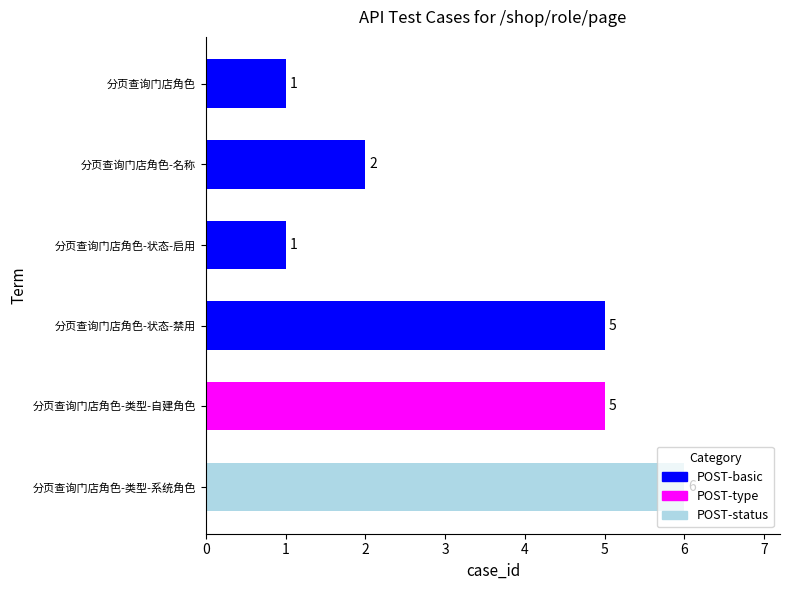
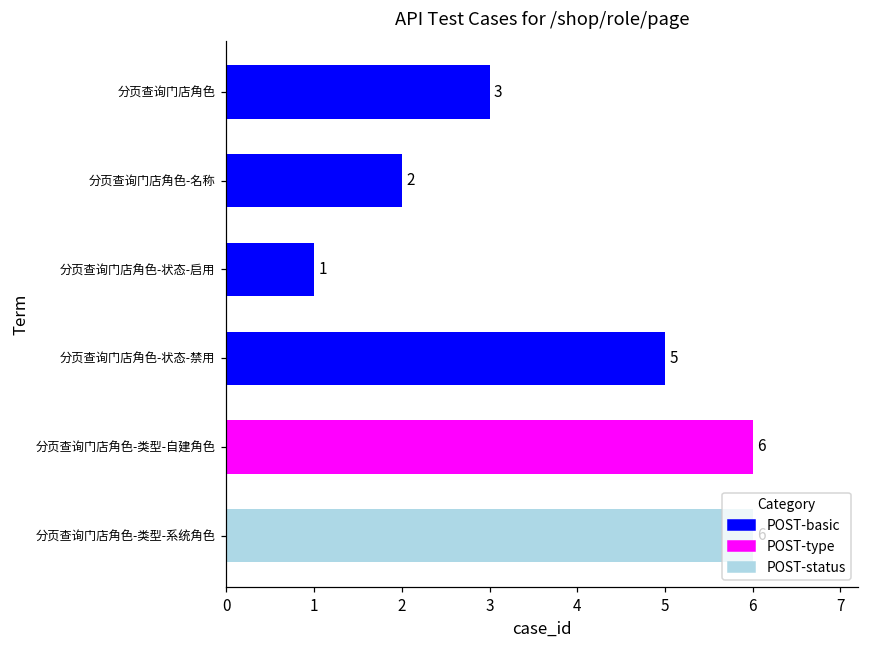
分页查询门店角色: 1 -> 3
分页查询门店角色-类型-自建角色: 5 -> 6
